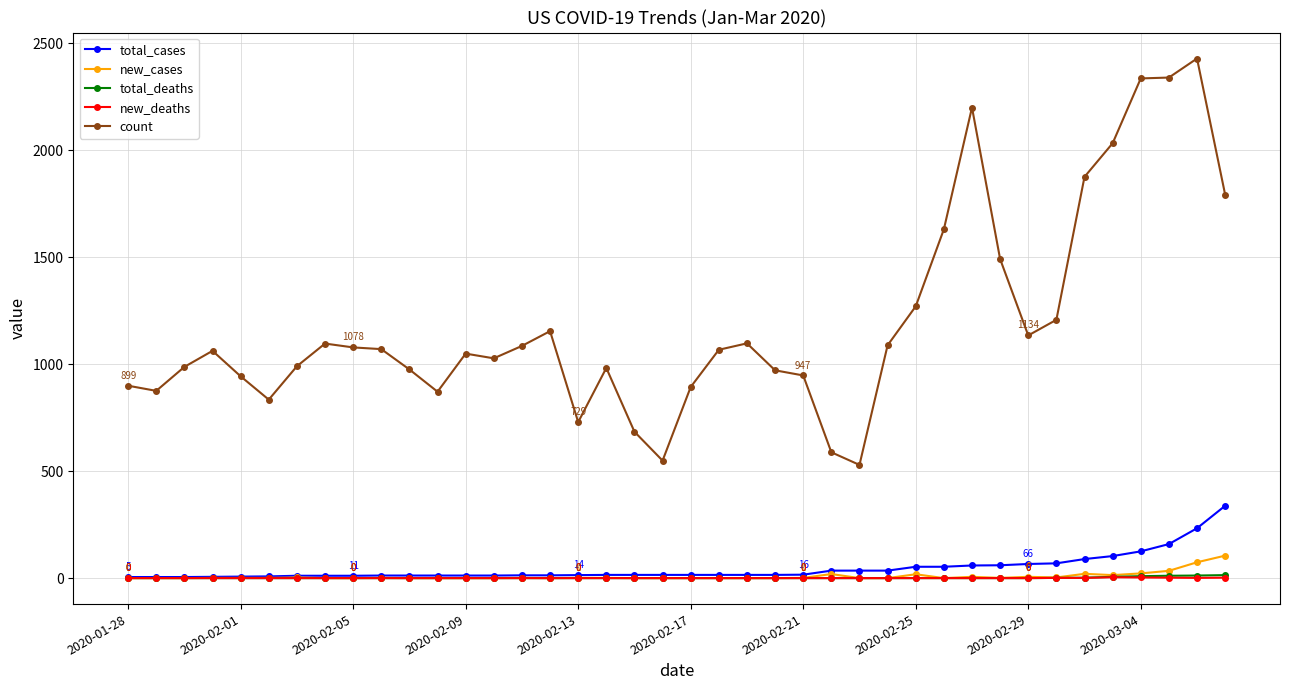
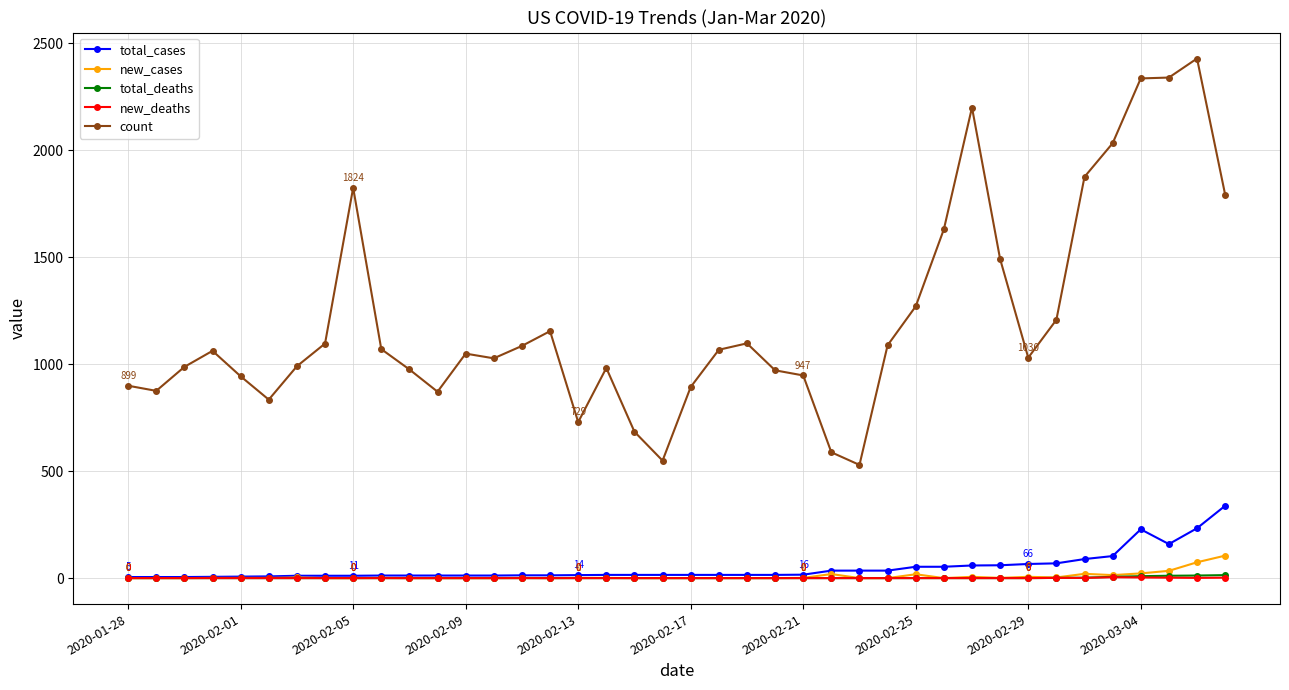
count, 2020-02-05: 1078 -> 1824
count, 2020-02-29: 1134 -> 1030
total_cases, 2020-03-04: 130 -> 230
